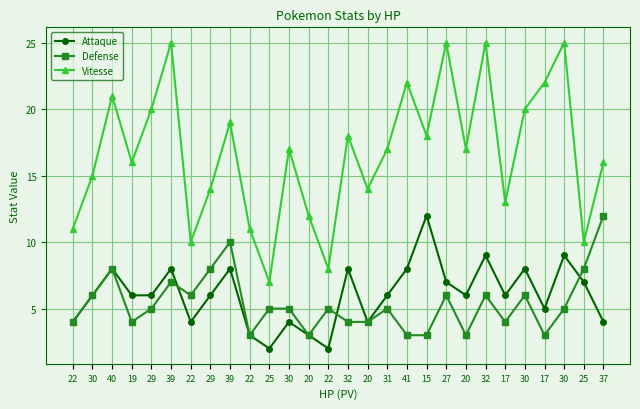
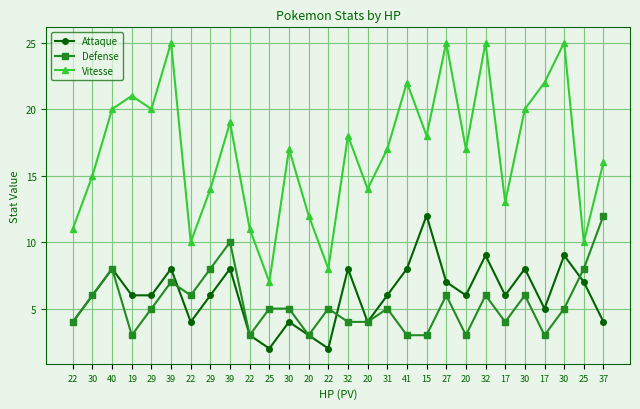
Vitesse, 40: 21 -> 20
Defense, 19: 4 -> 3
Vitesse, 19: 16 -> 21
